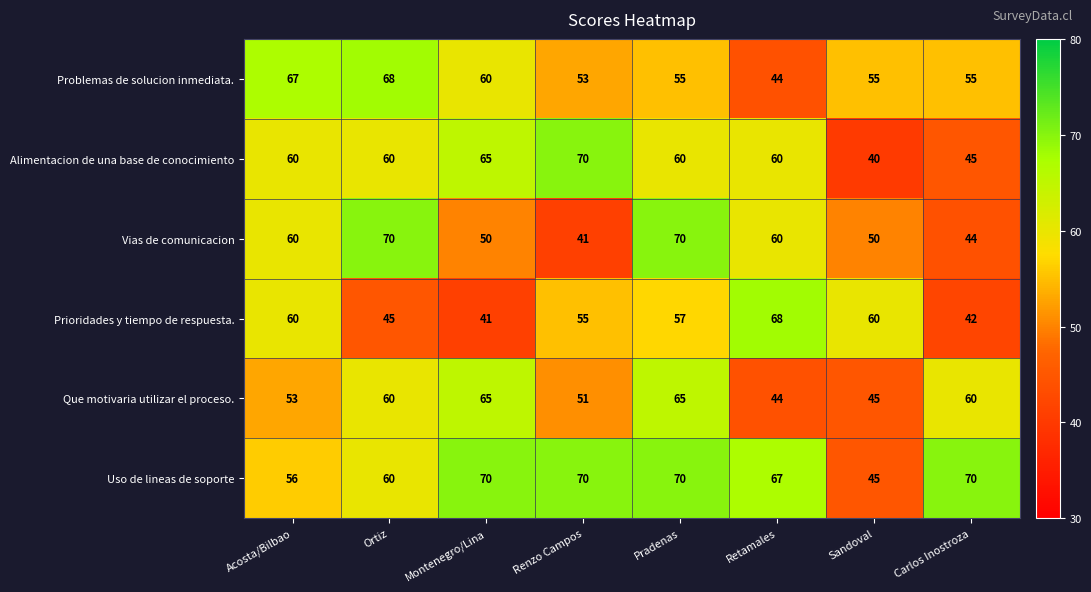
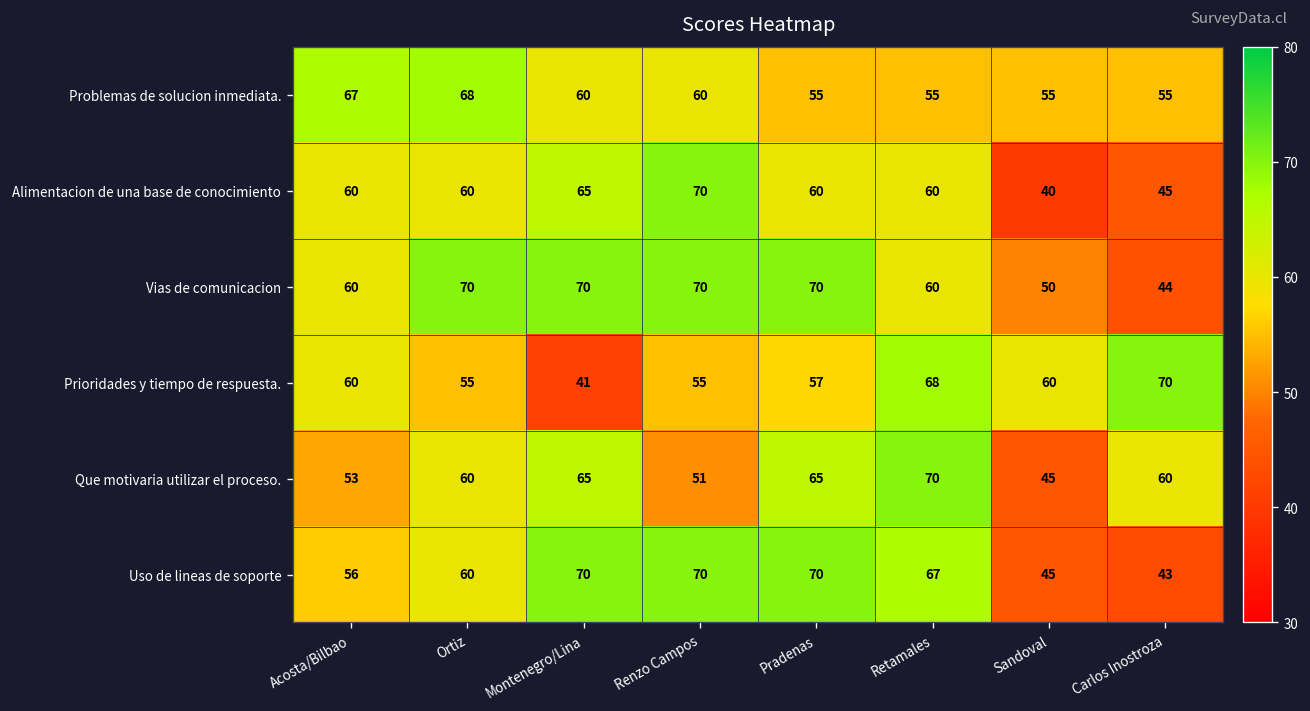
Problemas de solucion inmediata., Renzo Campos: 53 -> 60
Problemas de solucion inmediata., Retamales: 44 -> 55
Vias de comunicacion, Montenegro/Lina: 50 -> 70
Vias de comunicacion, Renzo Campos: 41 -> 70
Prioridades y tiempo de respuesta., Ortiz: 45 -> 55
Prioridades y tiempo de respuesta., Carlos Inostroza: 42 -> 70
Que motivaria utilizar el proceso., Retamales: 44 -> 70
Uso de lineas de soporte, Carlos Inostroza: 70 -> 43
